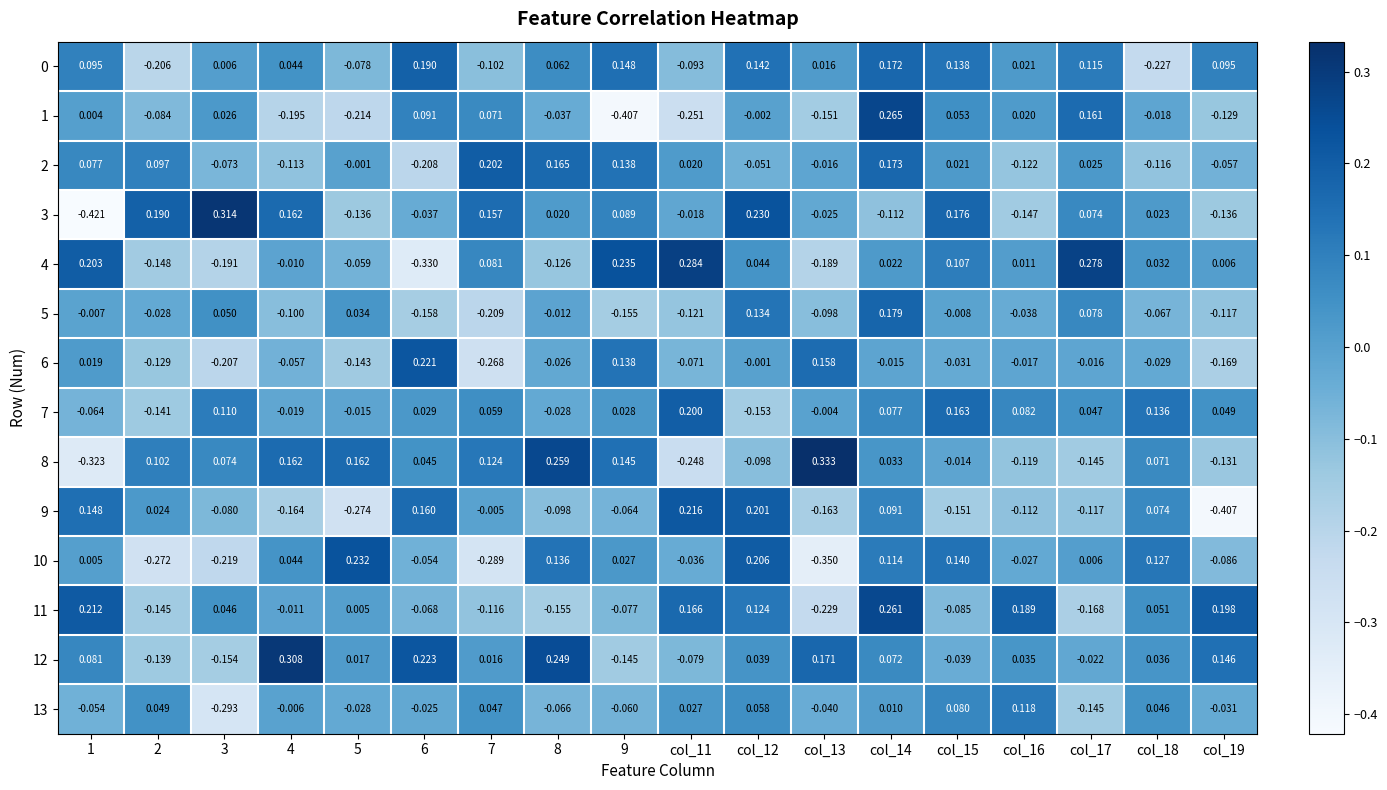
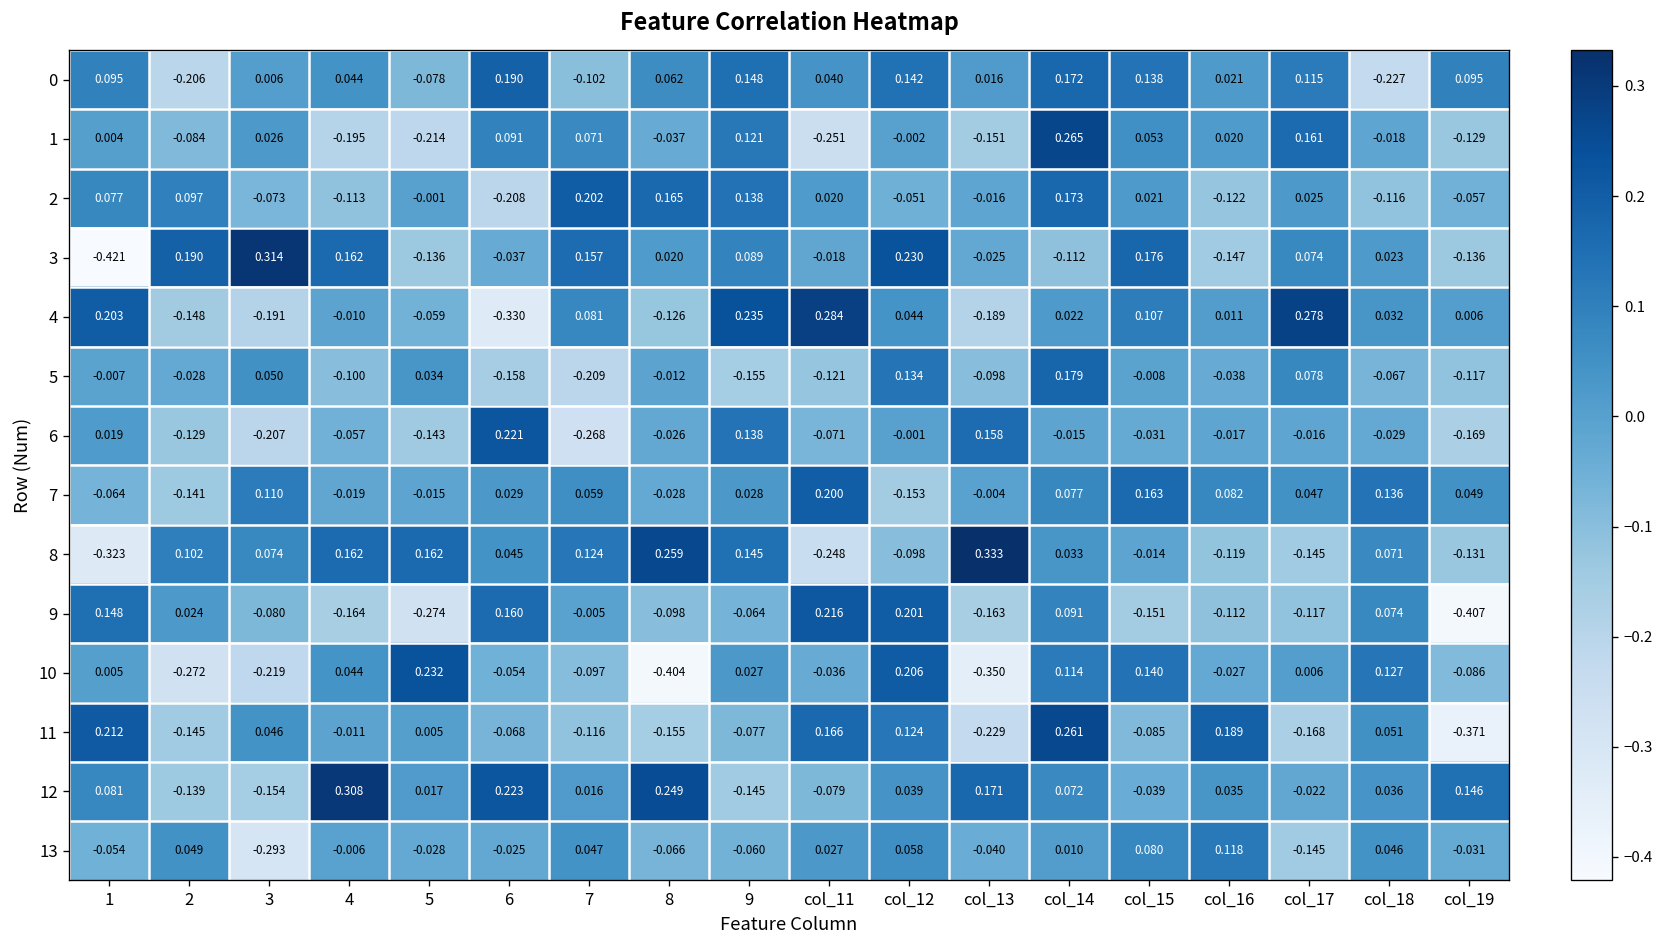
0, col_11: -0.093 -> 0.040
1, 9: -0.407 -> 0.121
10, 7: -0.289 -> -0.097
10, 8: 0.136 -> -0.404
11, col_19: 0.198 -> -0.371
